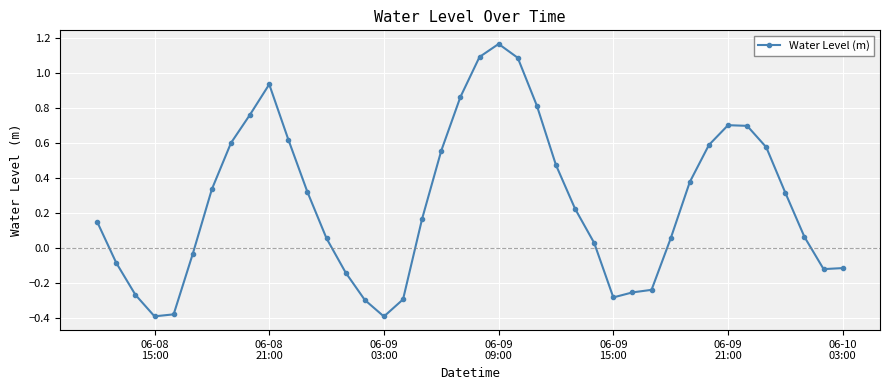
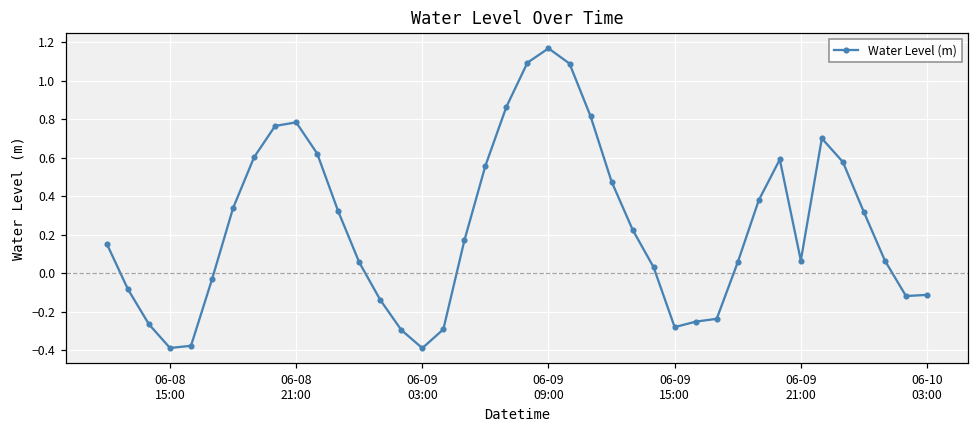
06-08 21:00: 0.94 -> 0.78
06-09 21:00: 0.70 -> 0.07
